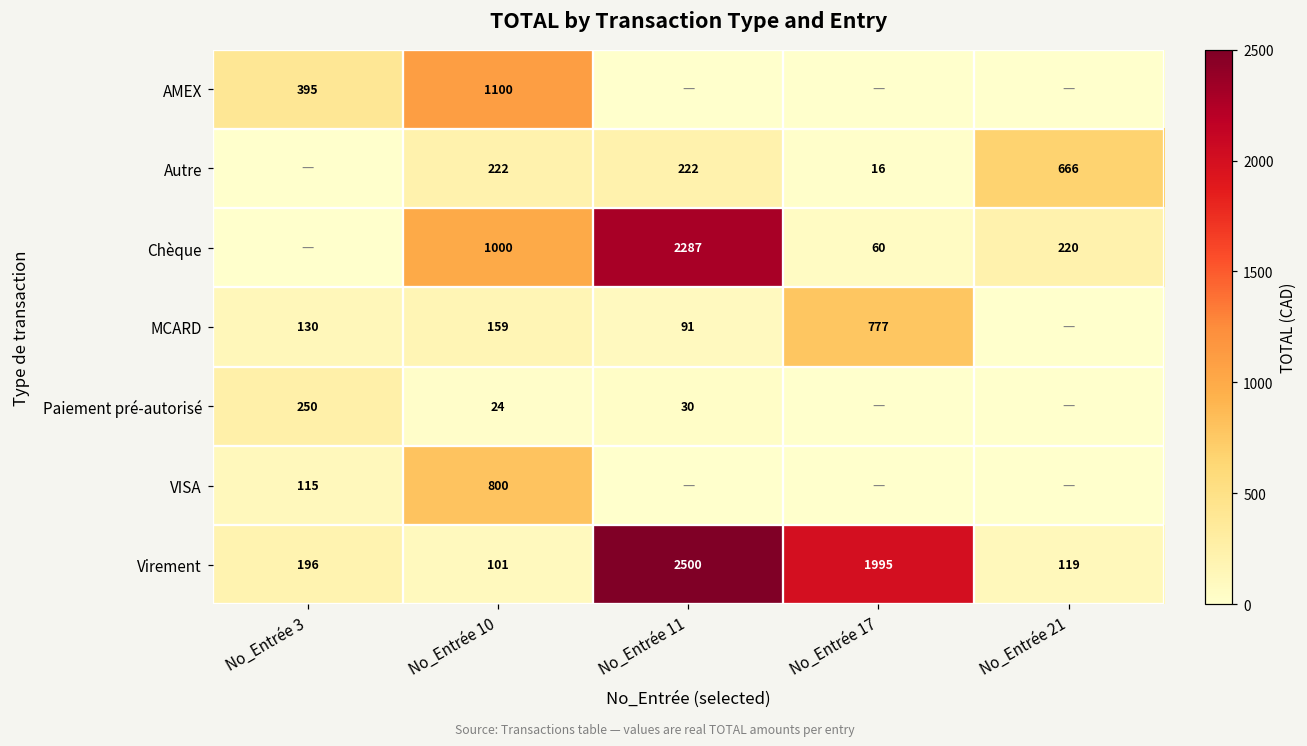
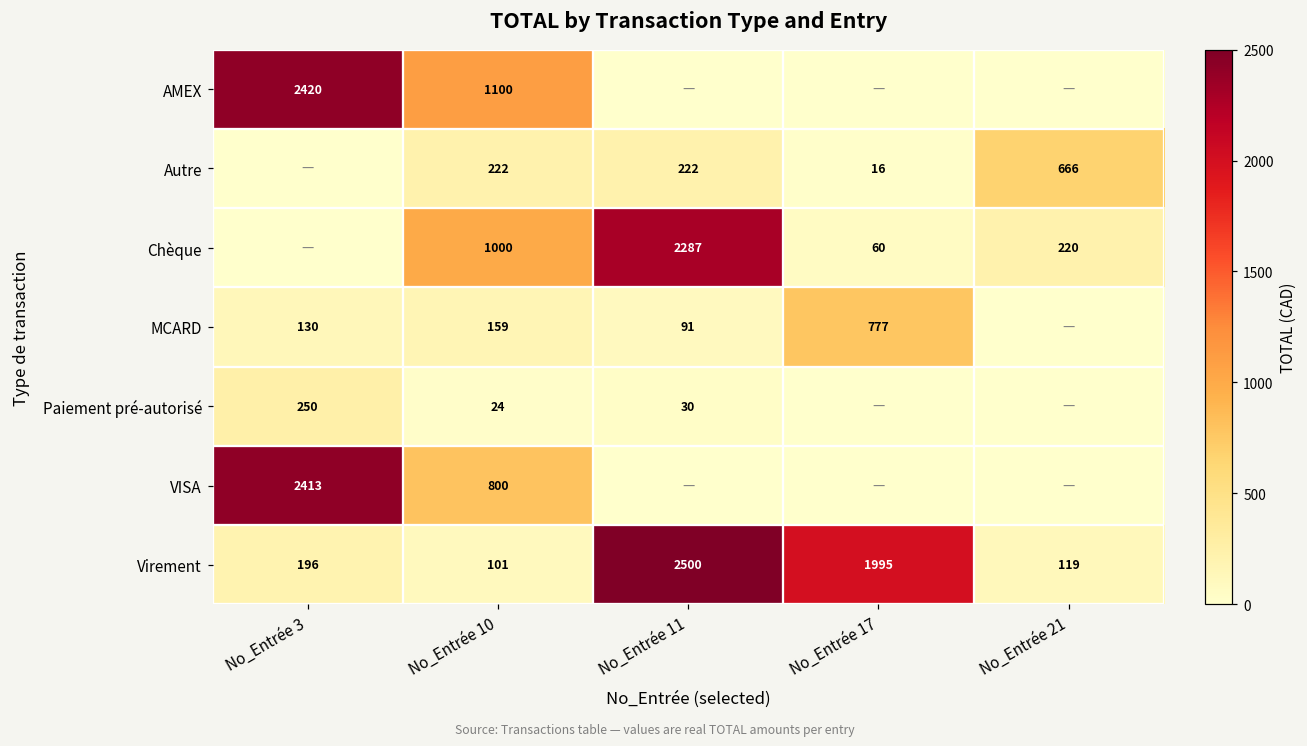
AMEX, No_Entrée 3: 395 -> 2420
VISA, No_Entrée 3: 115 -> 2413
